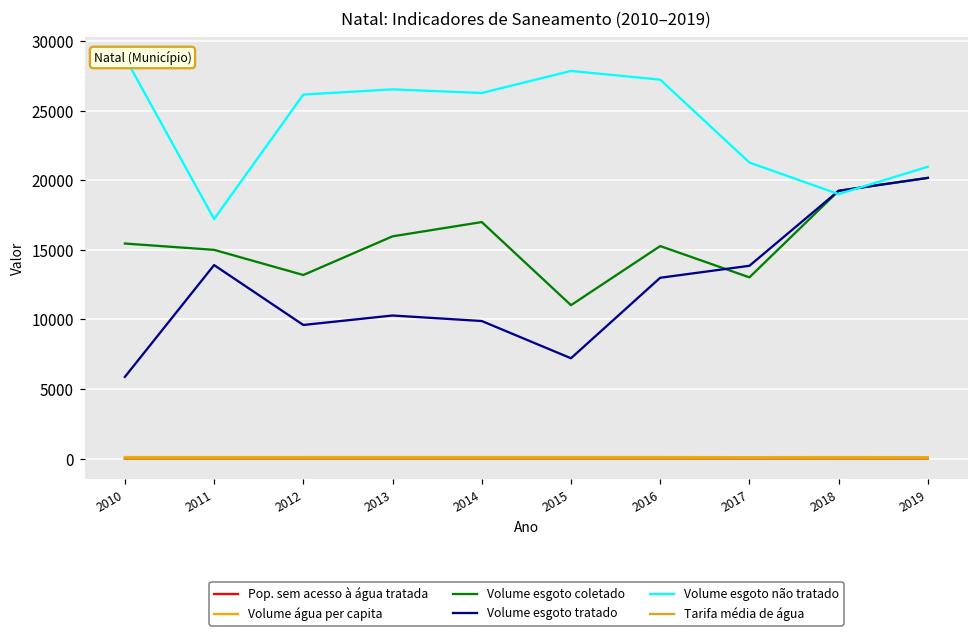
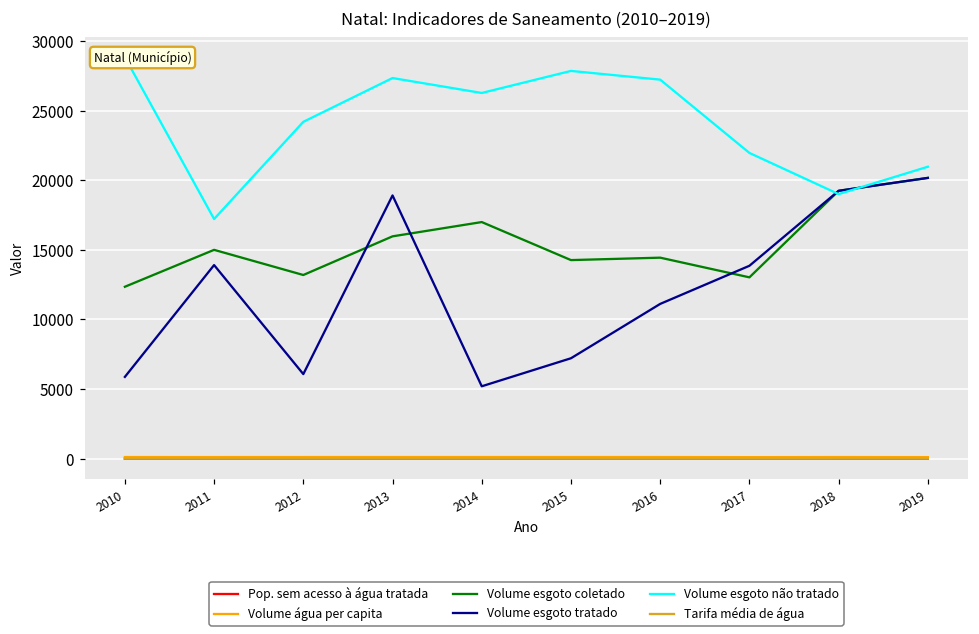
Volume esgoto coletado, 2010: 15500 -> 12400
Volume esgoto tratado, 2012: 9600 -> 6100
Volume esgoto não tratado, 2012: 26200 -> 24200
Volume esgoto tratado, 2013: 10300 -> 18900
Volume esgoto não tratado, 2013: 26500 -> 27300
Volume esgoto tratado, 2014: 9900 -> 5200
Volume esgoto coletado, 2015: 11000 -> 14300
Volume esgoto coletado, 2016: 15300 -> 14400
Volume esgoto tratado, 2016: 13000 -> 11100
Volume esgoto não tratado, 2017: 21300 -> 22000
